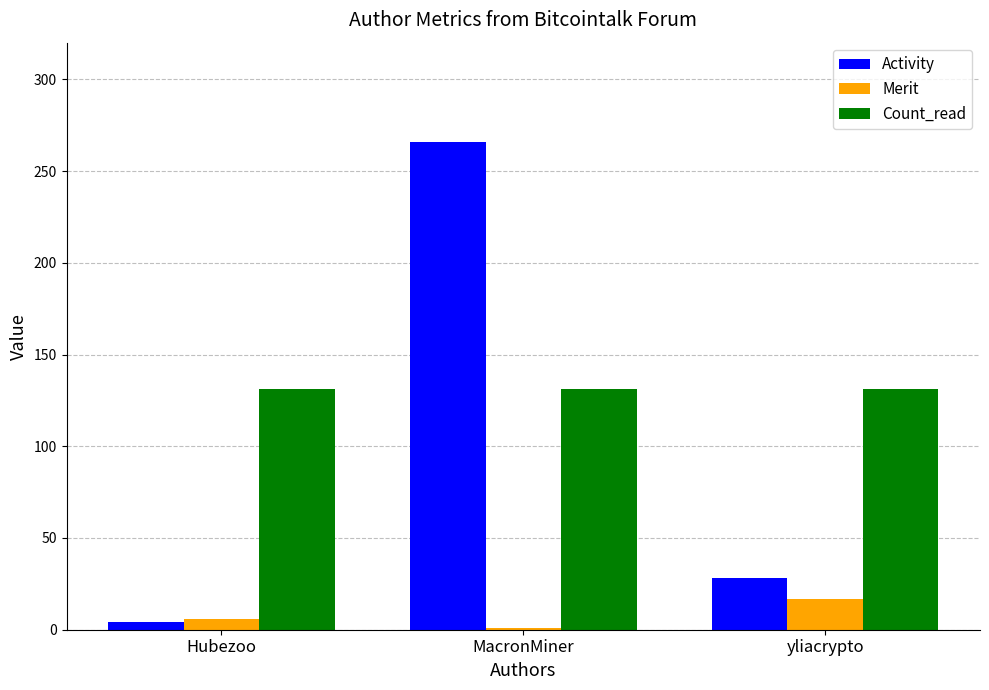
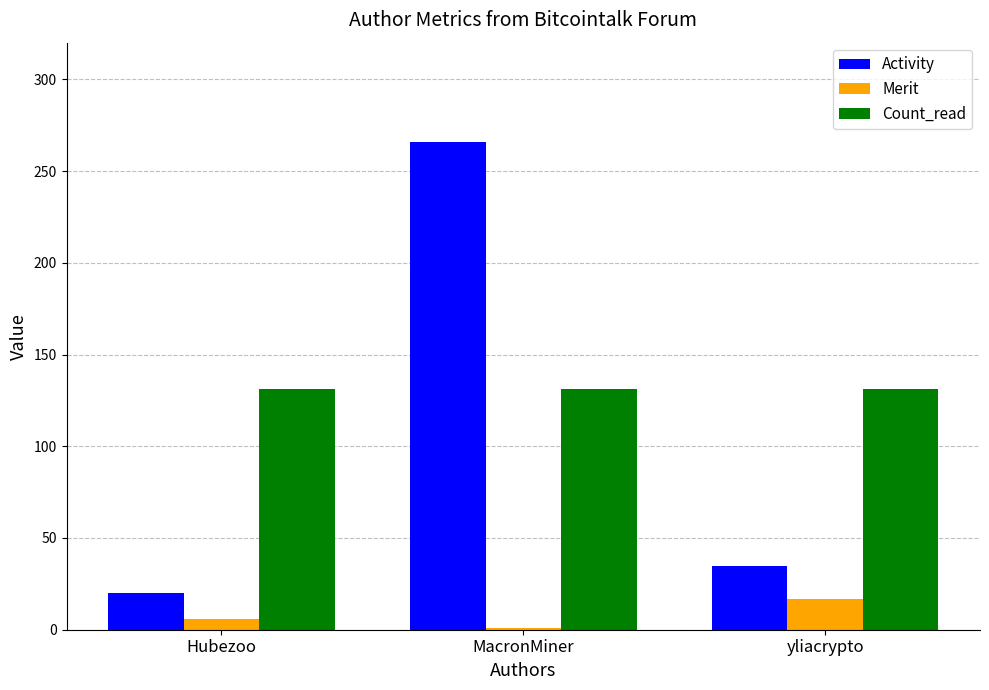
Activity, Hubezoo: 4 -> 20
Activity, yliacrypto: 28 -> 35
